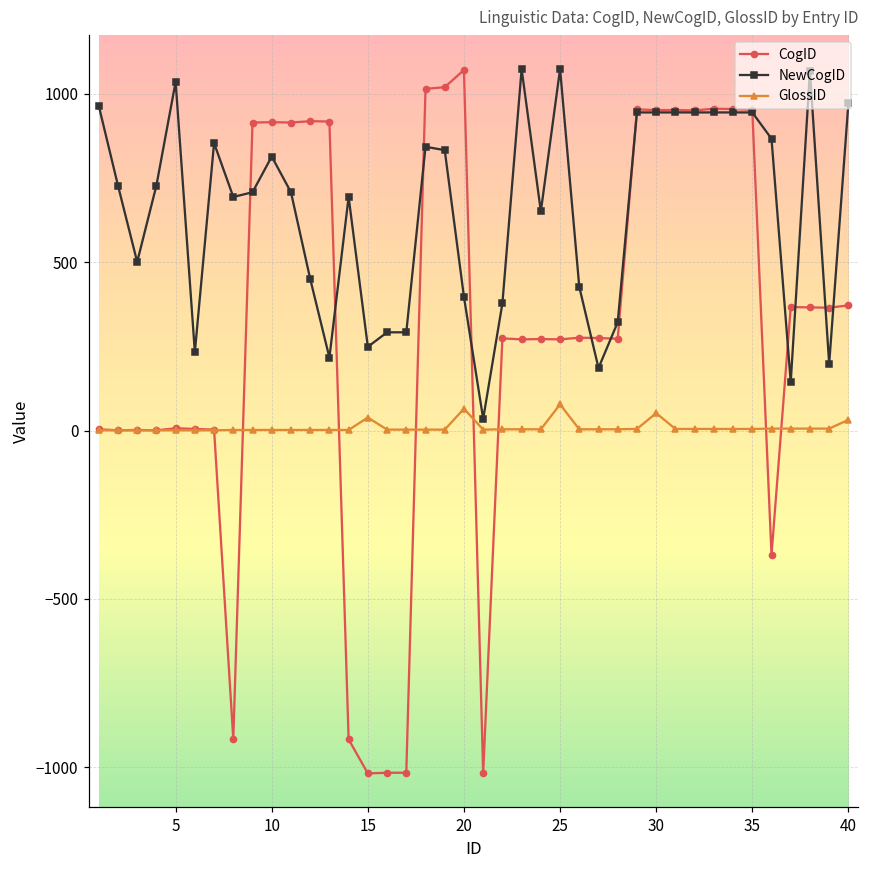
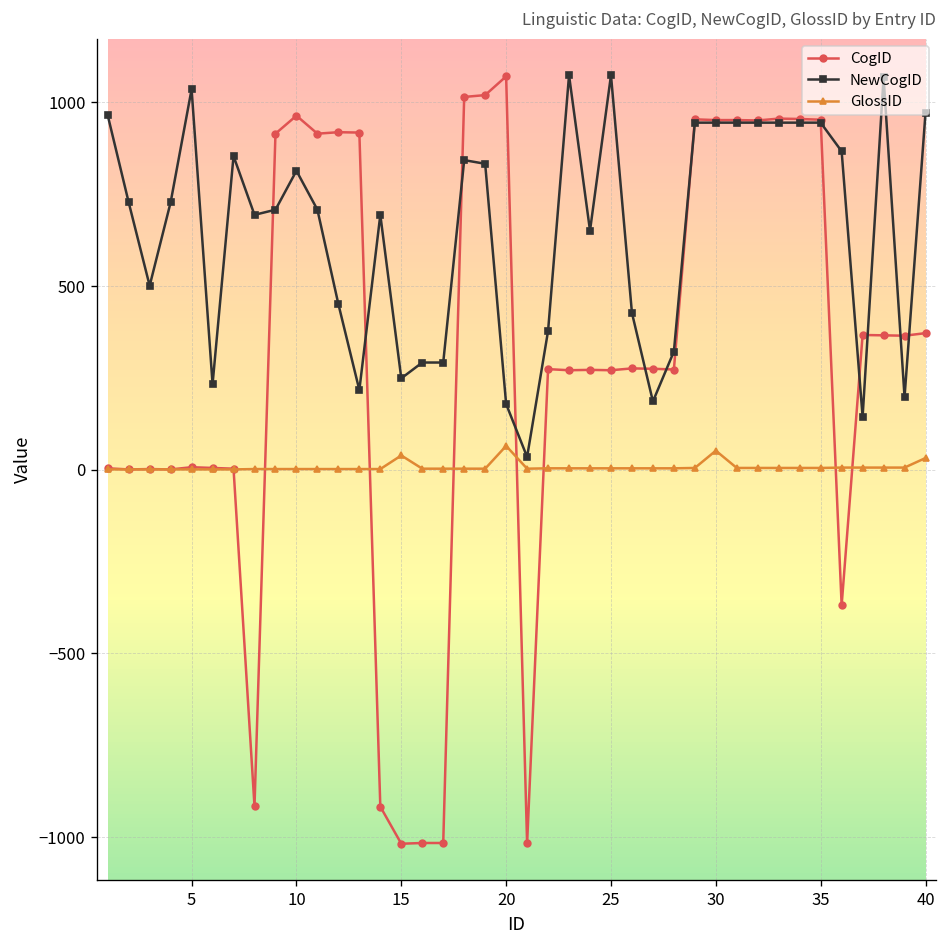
CogID, 10: 920 -> 960
NewCogID, 20: 400 -> 180
GlossID, 25: 80 -> 0
